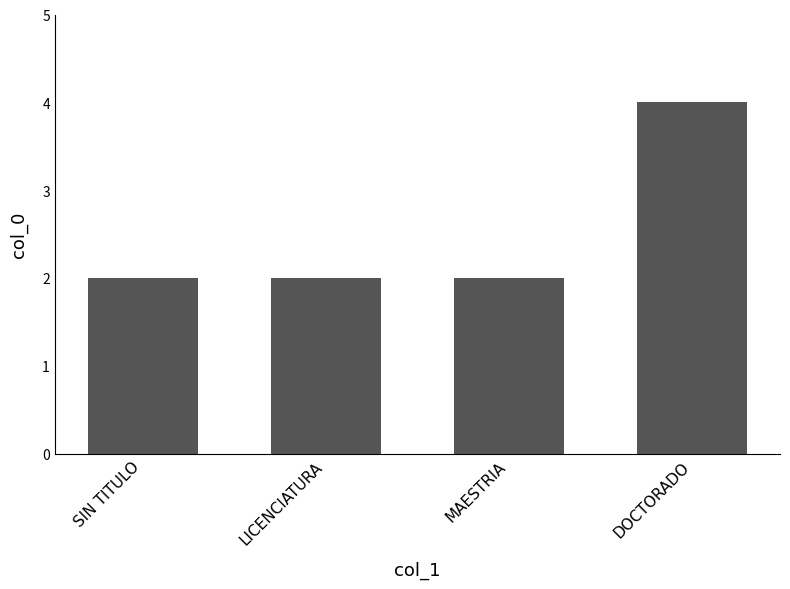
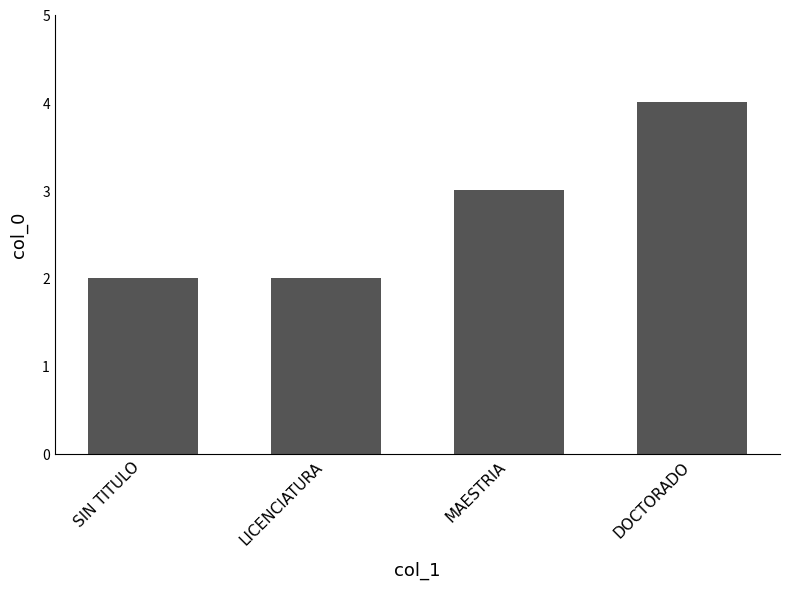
MAESTRIA: 2 -> 3
